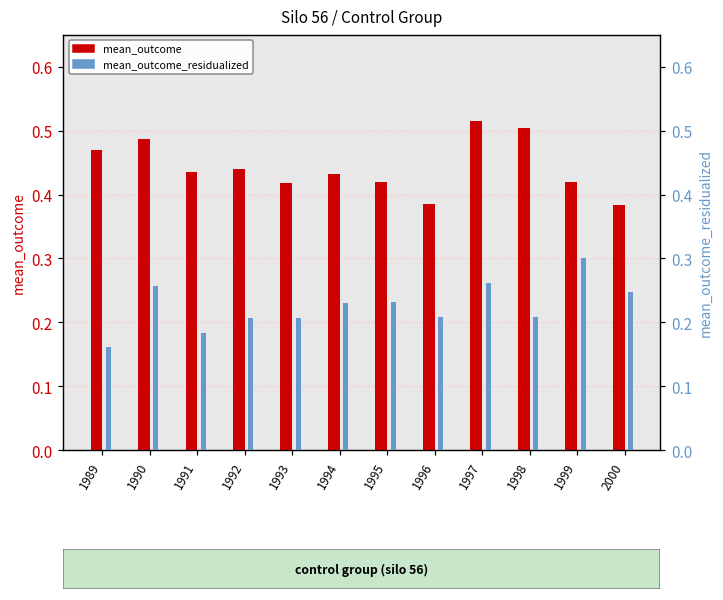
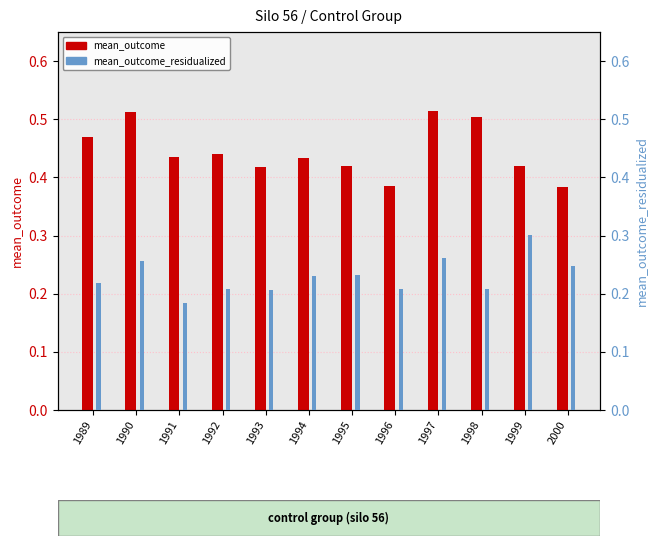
mean_outcome, 1990: 0.49 -> 0.51
mean_outcome_residualized, 1989: 0.16 -> 0.22
